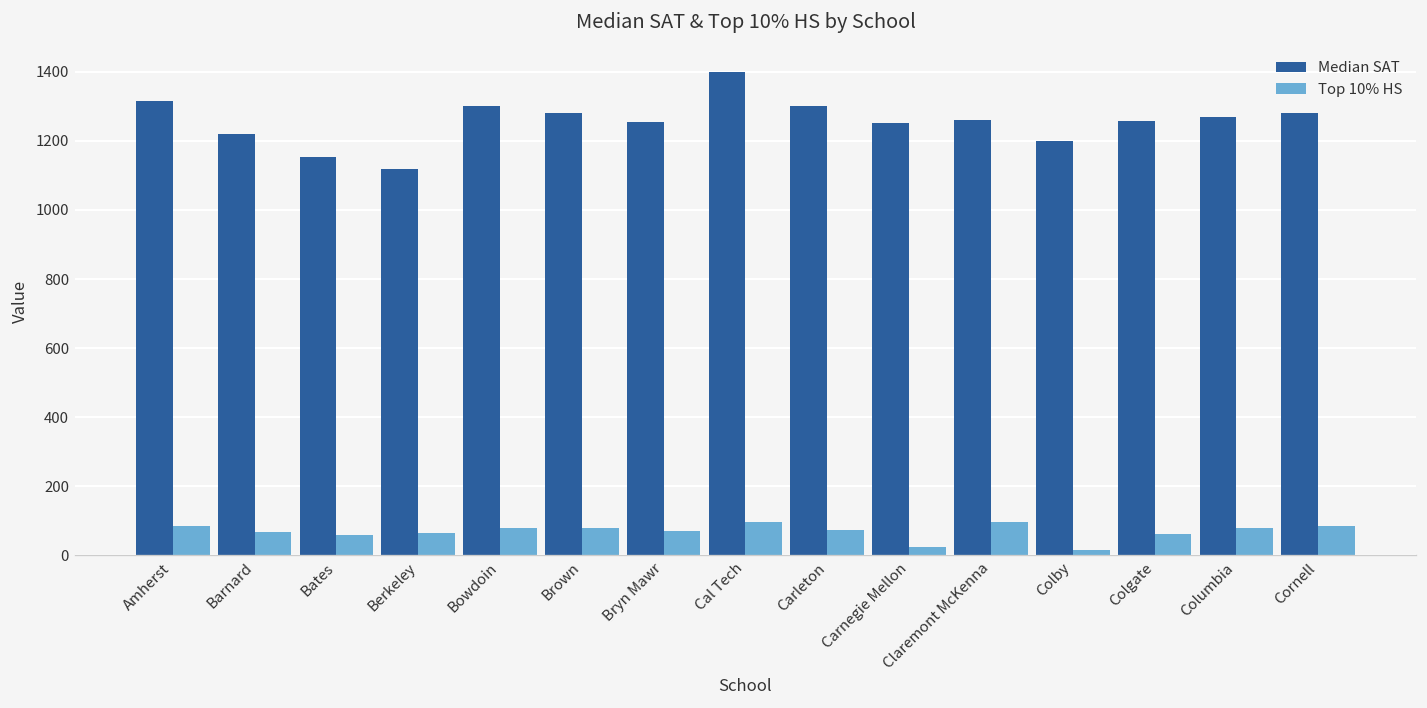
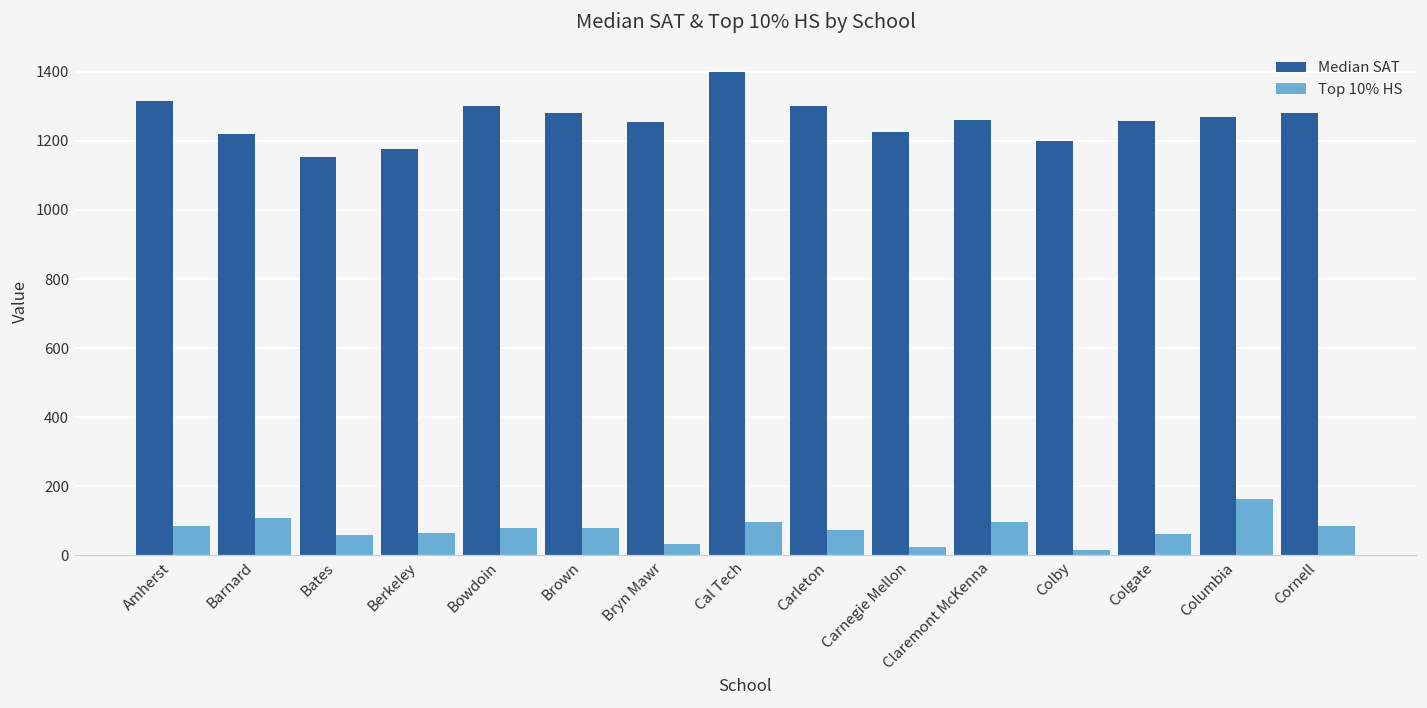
Top 10% HS, Barnard: 70 -> 110
Median SAT, Berkeley: 1120 -> 1180
Top 10% HS, Bryn Mawr: 70 -> 30
Median SAT, Carnegie Mellon: 1250 -> 1230
Top 10% HS, Columbia: 80 -> 160
